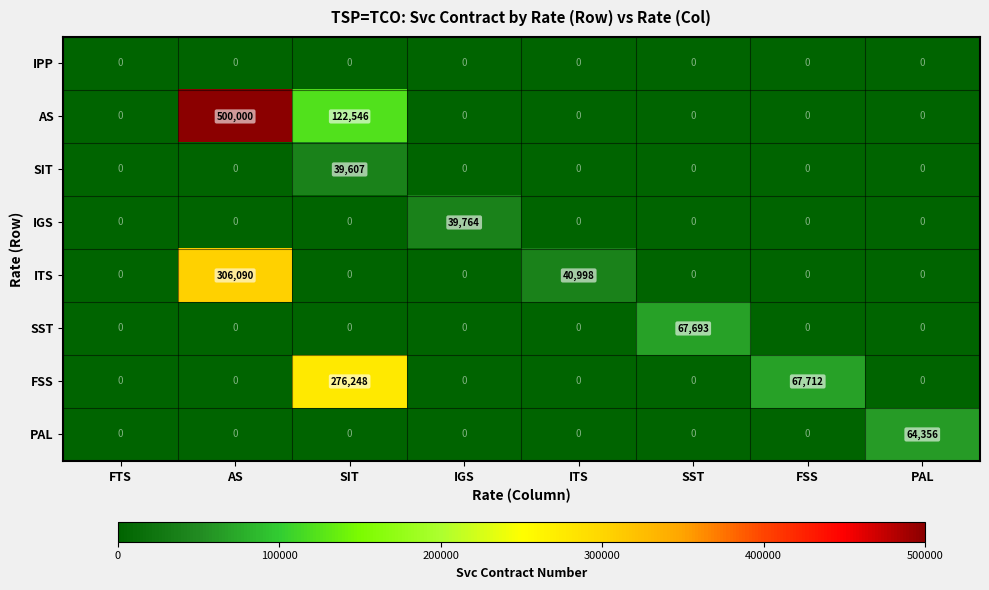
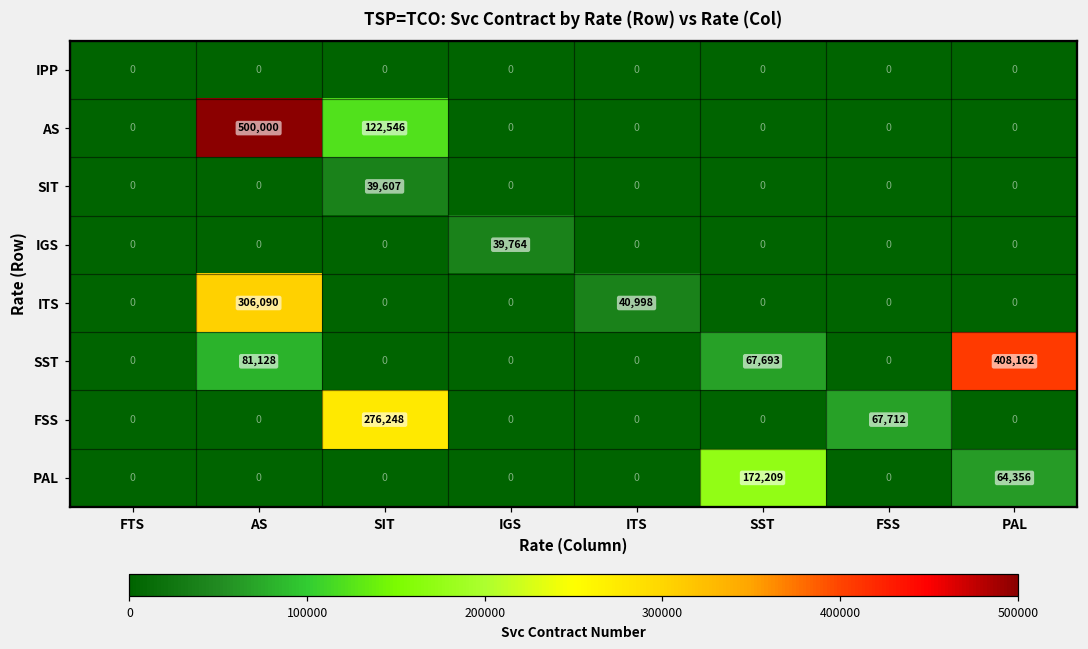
SST, AS: 0 -> 81,128
SST, PAL: 0 -> 408,162
PAL, SST: 0 -> 172,209
